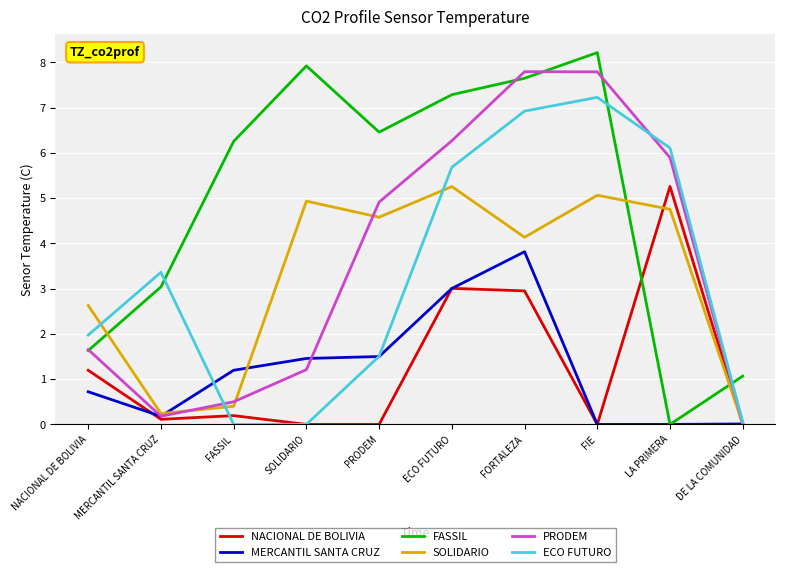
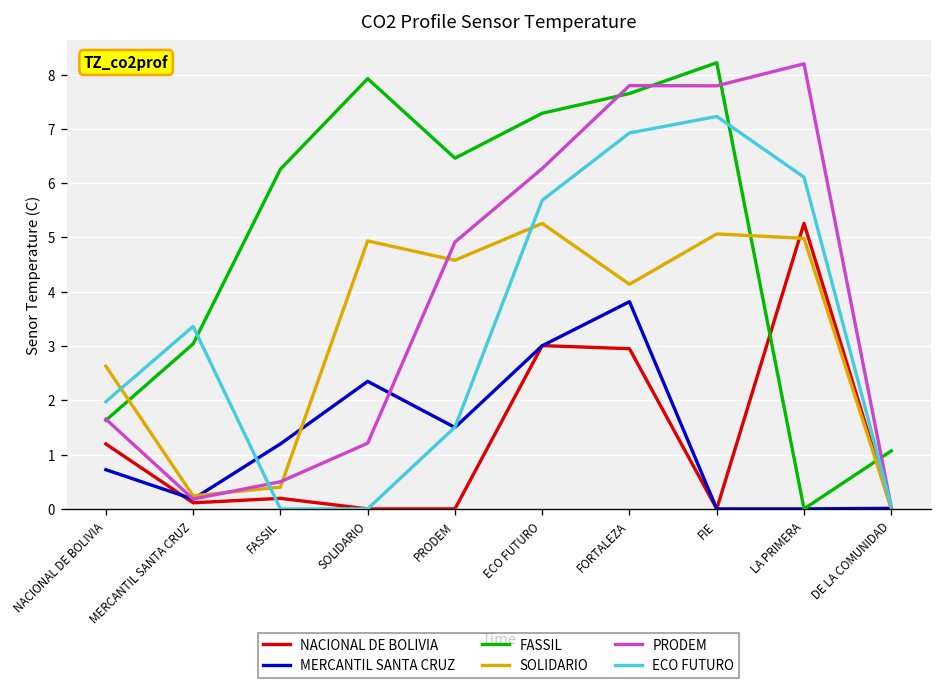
MERCANTIL SANTA CRUZ, SOLIDARIO: 1.5 -> 2.3
SOLIDARIO, LA PRIMERA: 4.8 -> 5.0
PRODEM, LA PRIMERA: 5.9 -> 8.2
